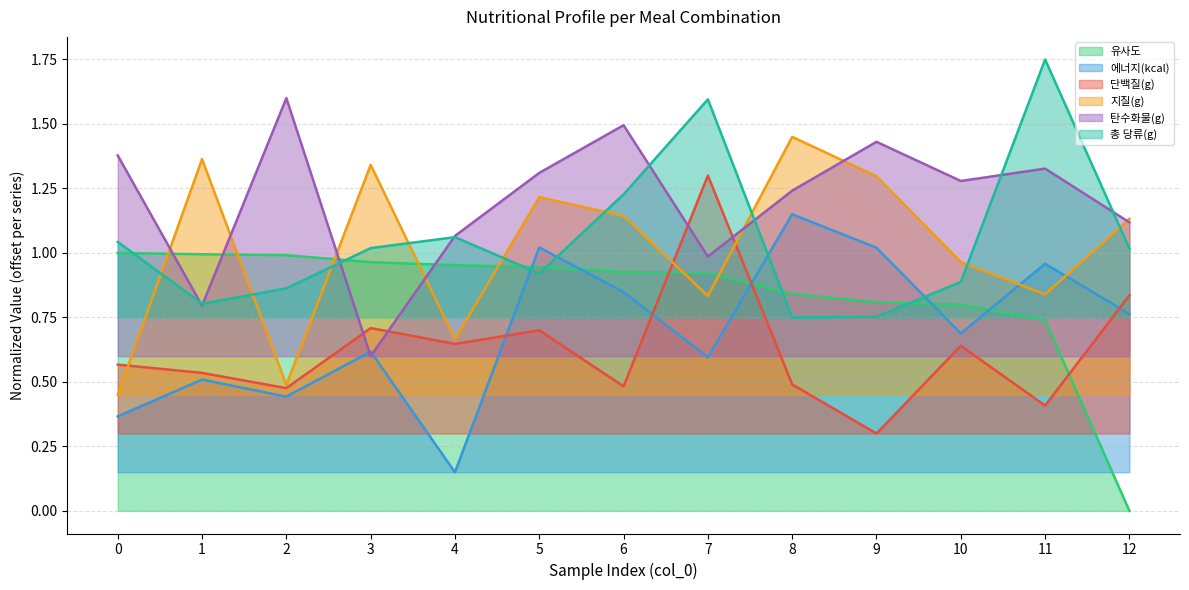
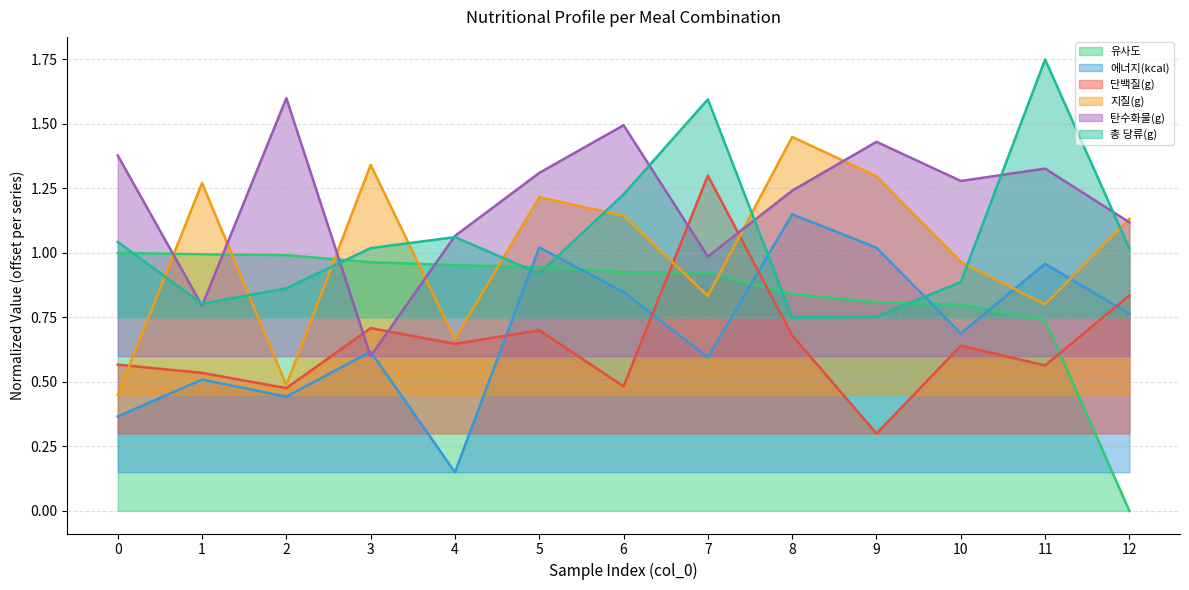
지질(g), 1: 1.36 -> 1.27
단백질(g), 8: 0.49 -> 0.68
단백질(g), 11: 0.41 -> 0.56
지질(g), 11: 0.84 -> 0.80
